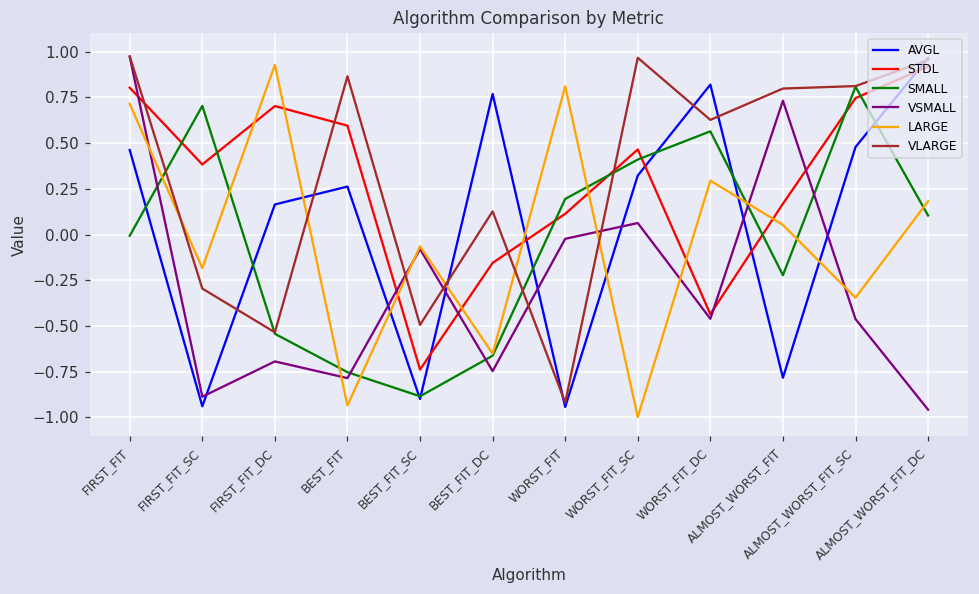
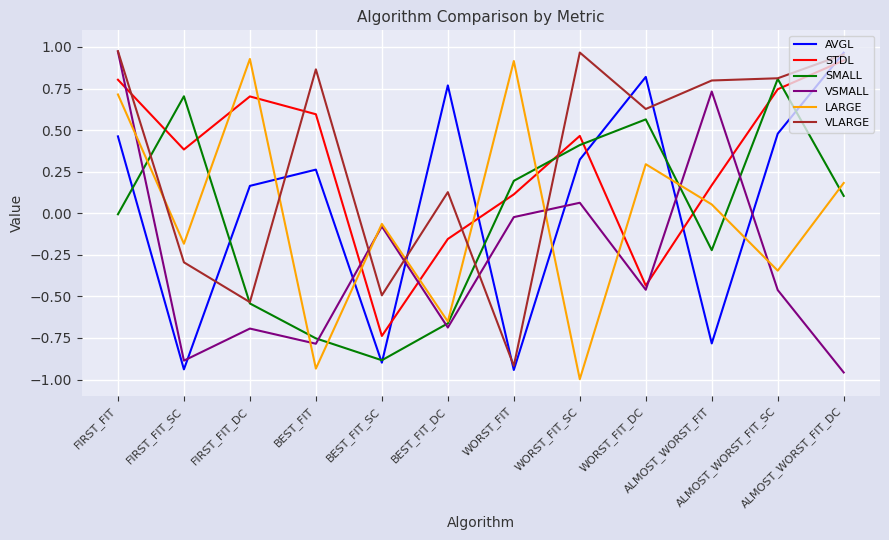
VSMALL, BEST_FIT_DC: -0.75 -> -0.69
LARGE, WORST_FIT: 0.81 -> 0.92
